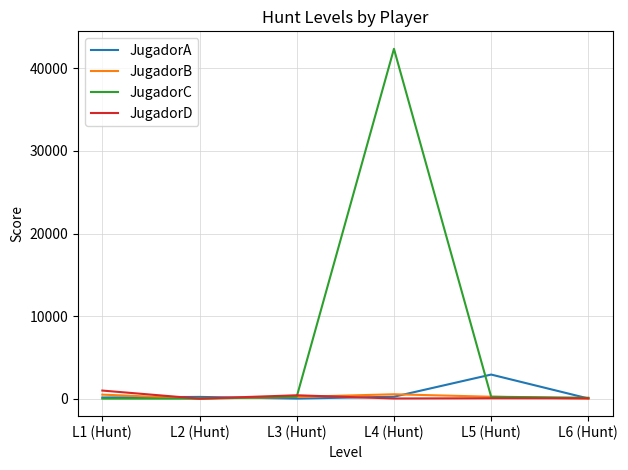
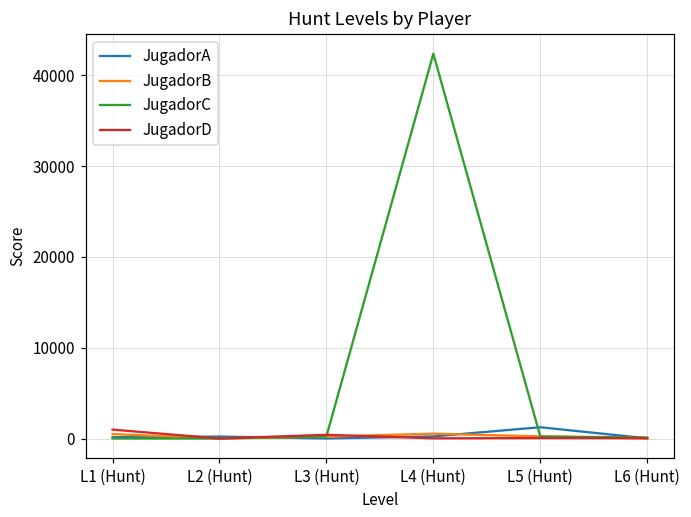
JugadorA, L5 (Hunt): 3000 -> 1000
